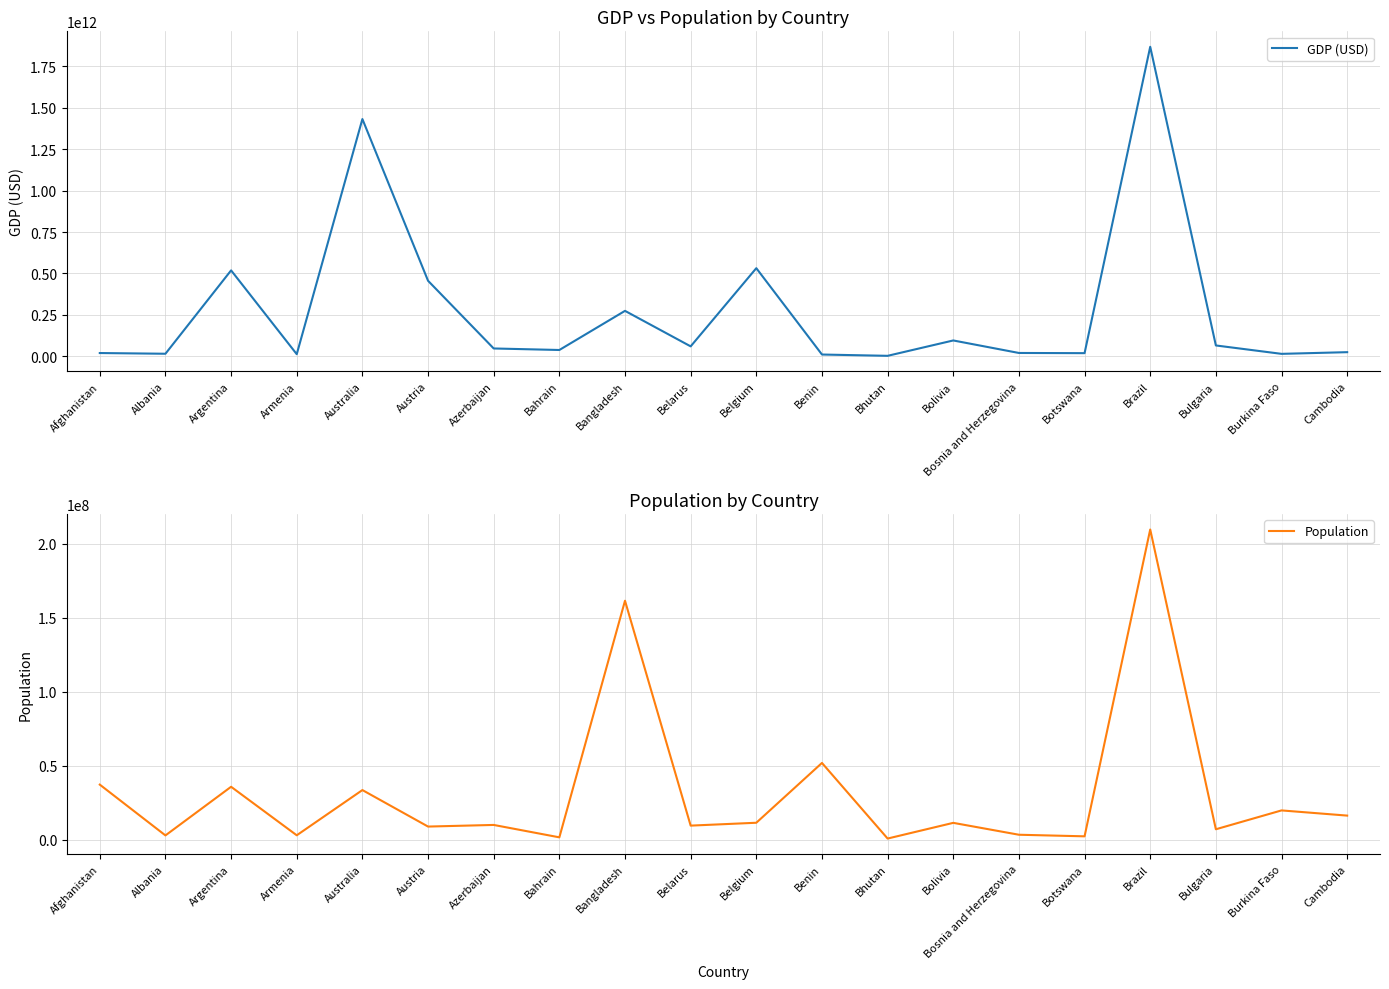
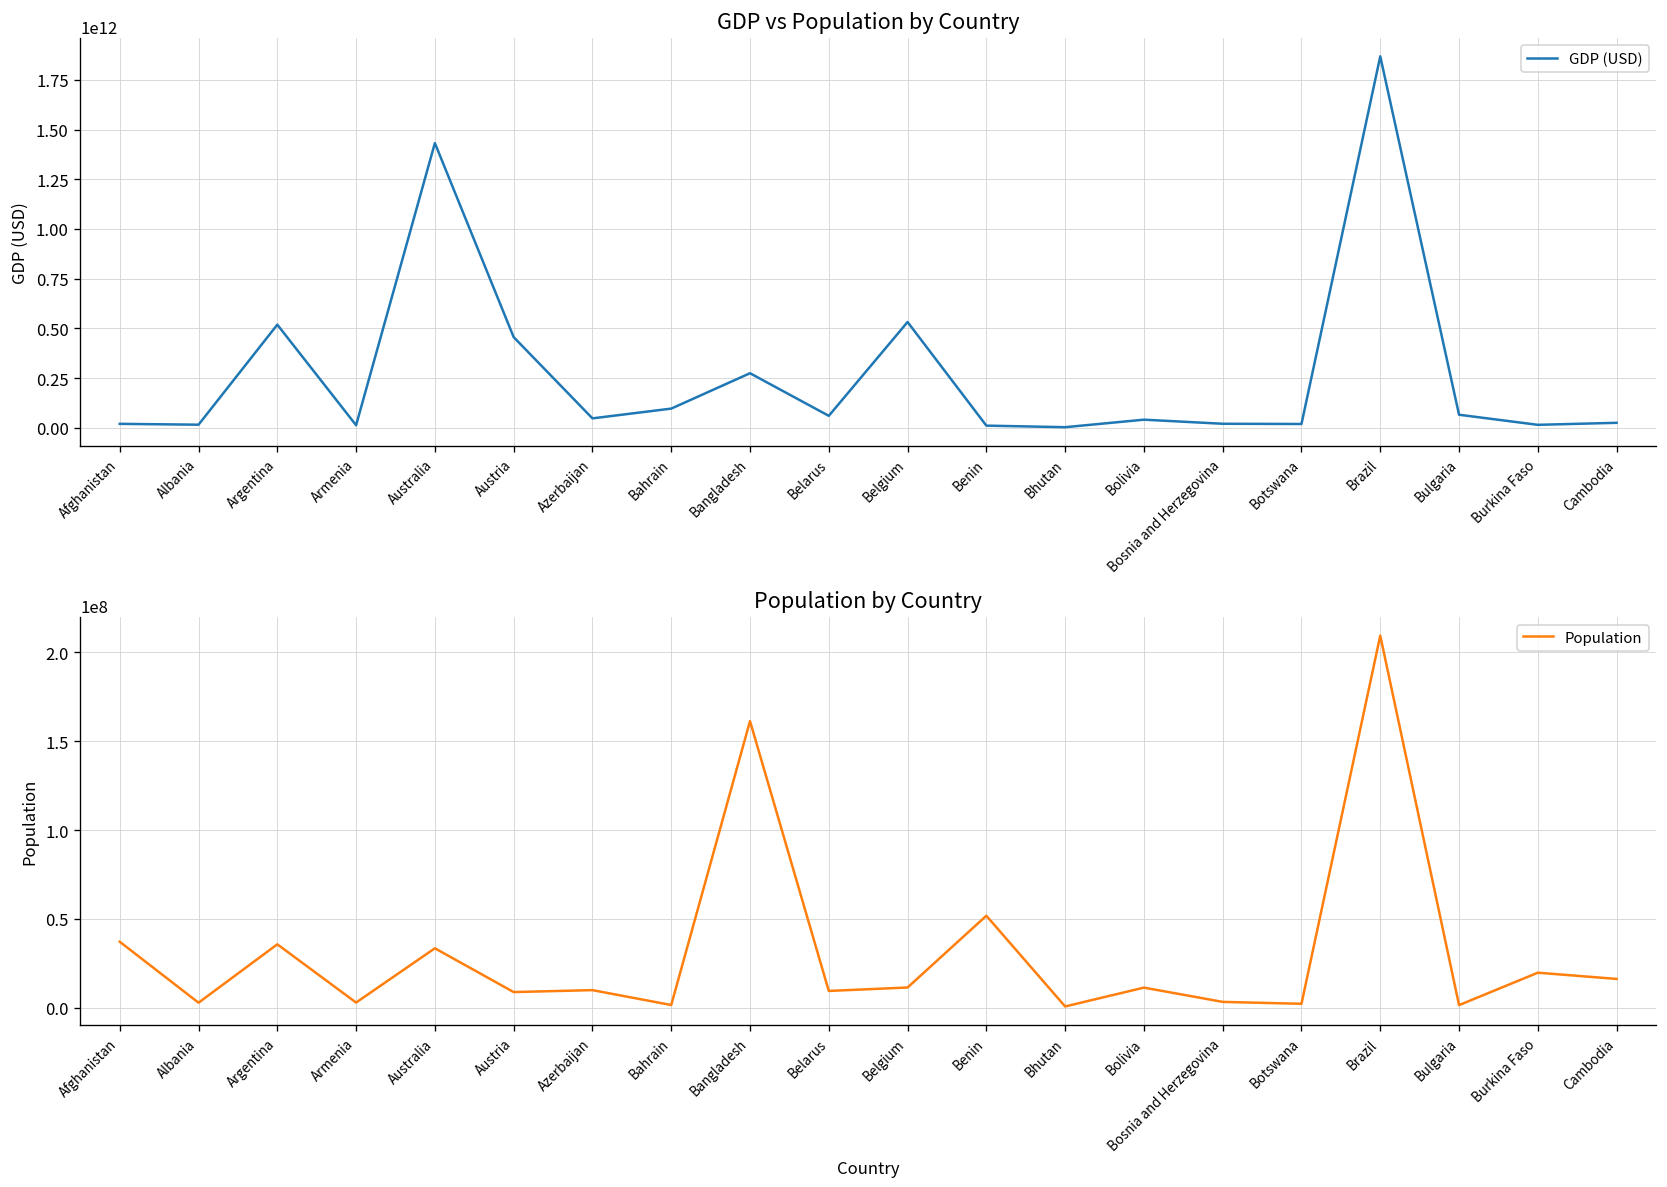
GDP vs Population by Country, Bahrain: 40000000000 -> 100000000000
GDP vs Population by Country, Bolivia: 100000000000 -> 40000000000
Population by Country, Bulgaria: 7000000 -> 2000000
